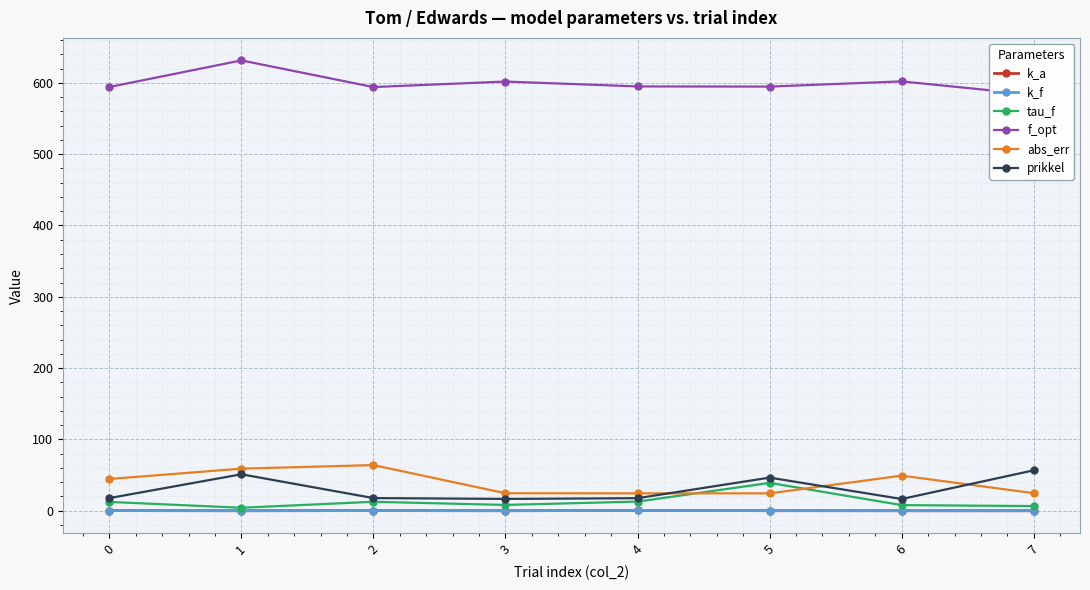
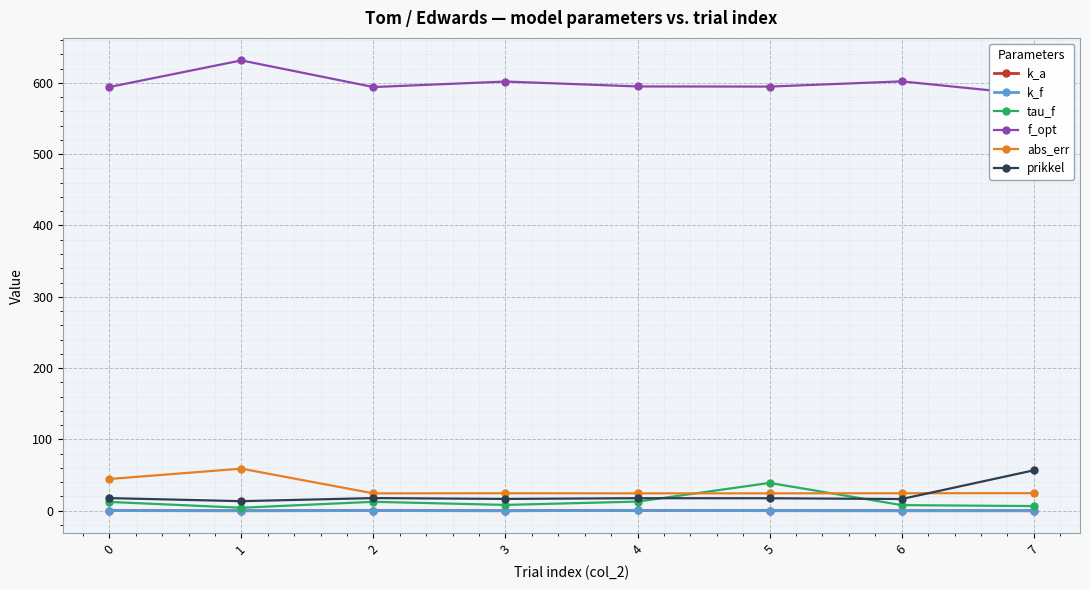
prikkel, 1: 50 -> 10
abs_err, 2: 60 -> 20
prikkel, 5: 50 -> 20
abs_err, 6: 50 -> 20
